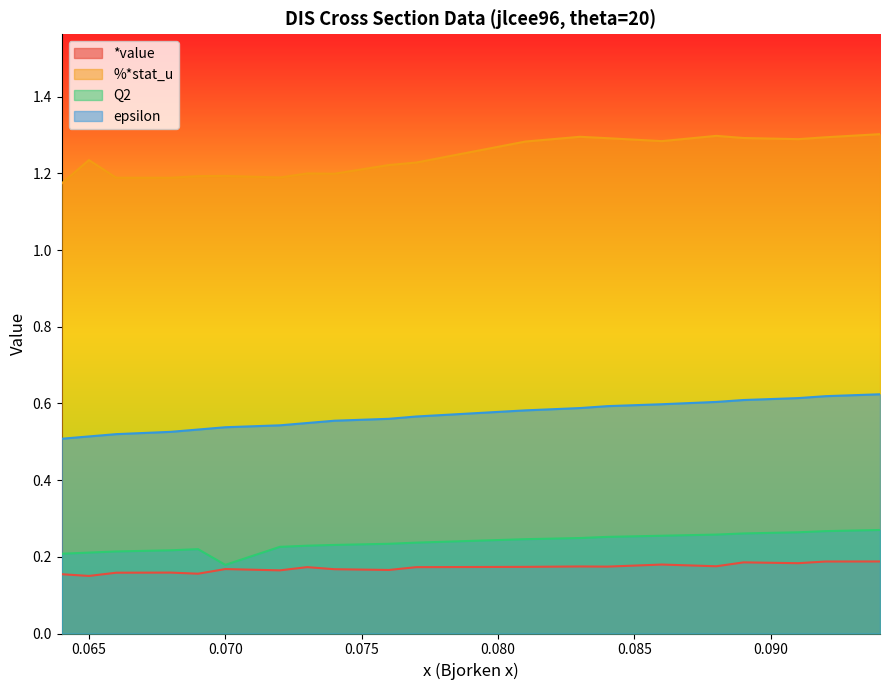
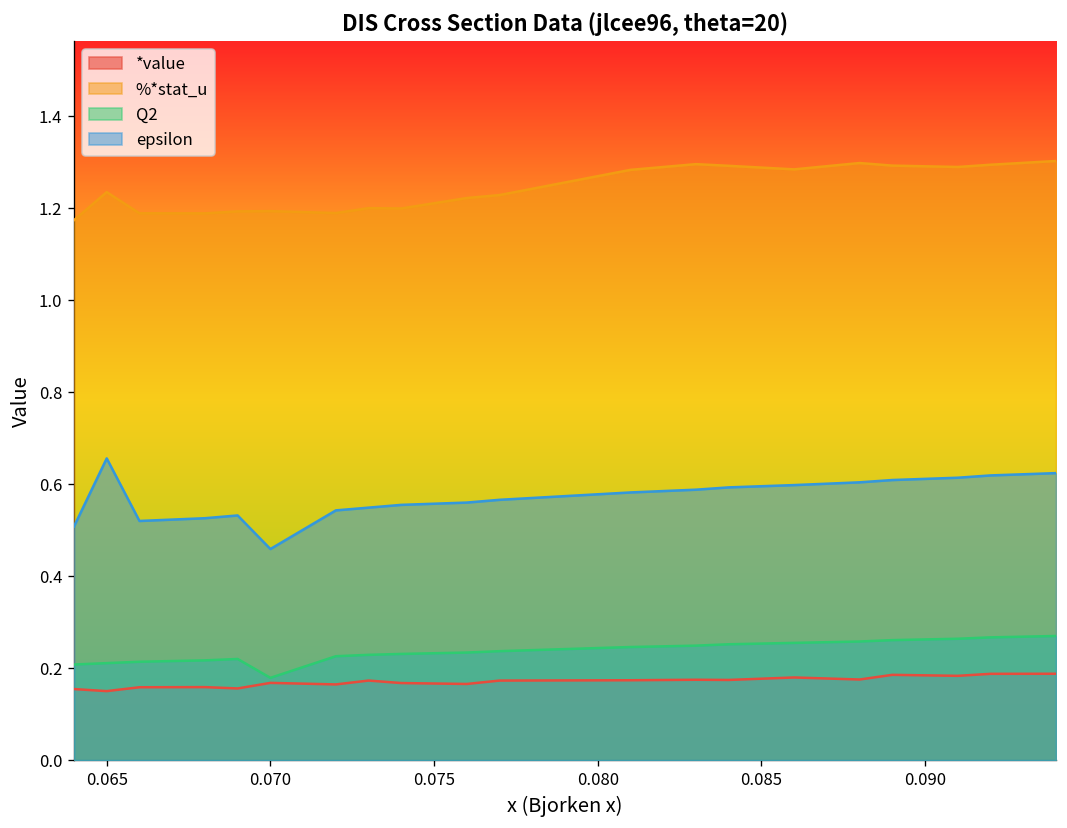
epsilon, 0.065: 0.51 -> 0.66
epsilon, 0.070: 0.54 -> 0.46
